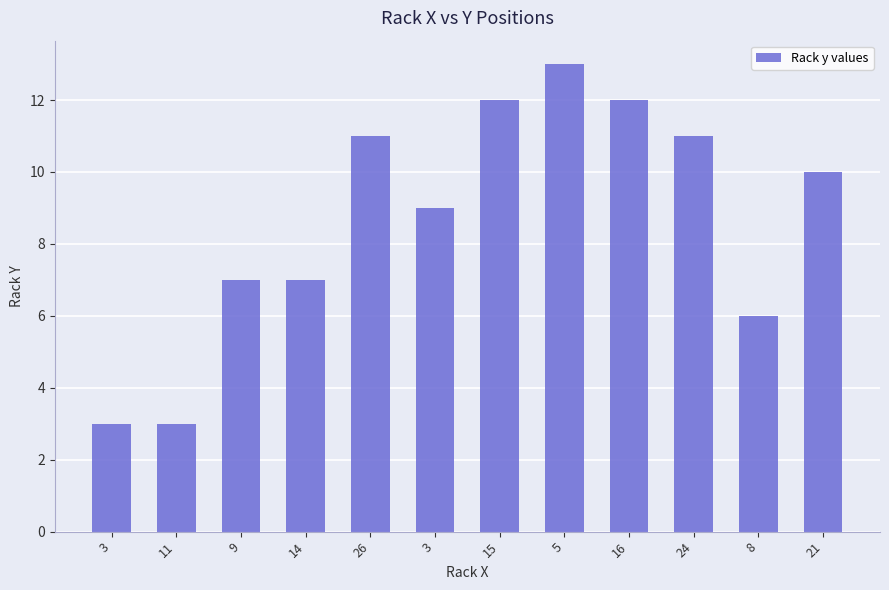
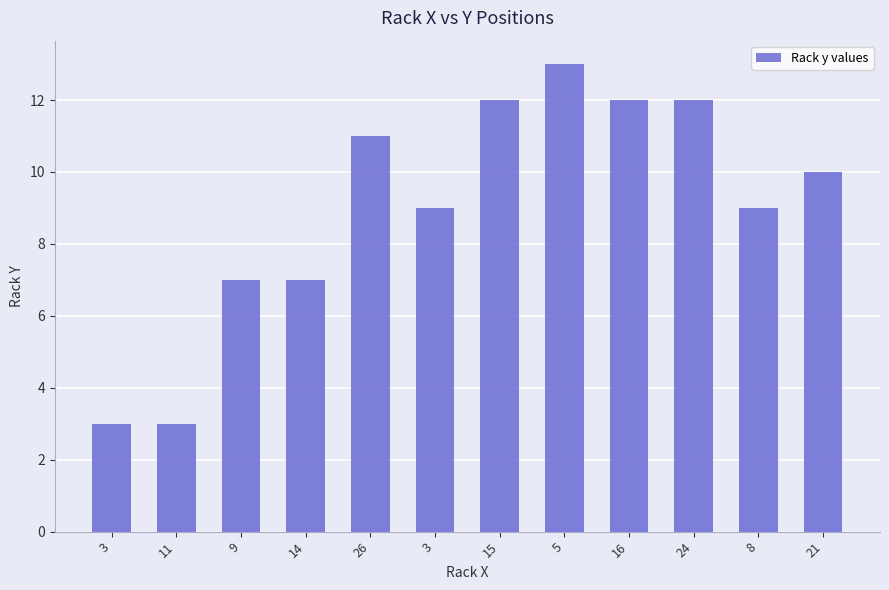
24: 11 -> 12
8: 6 -> 9
